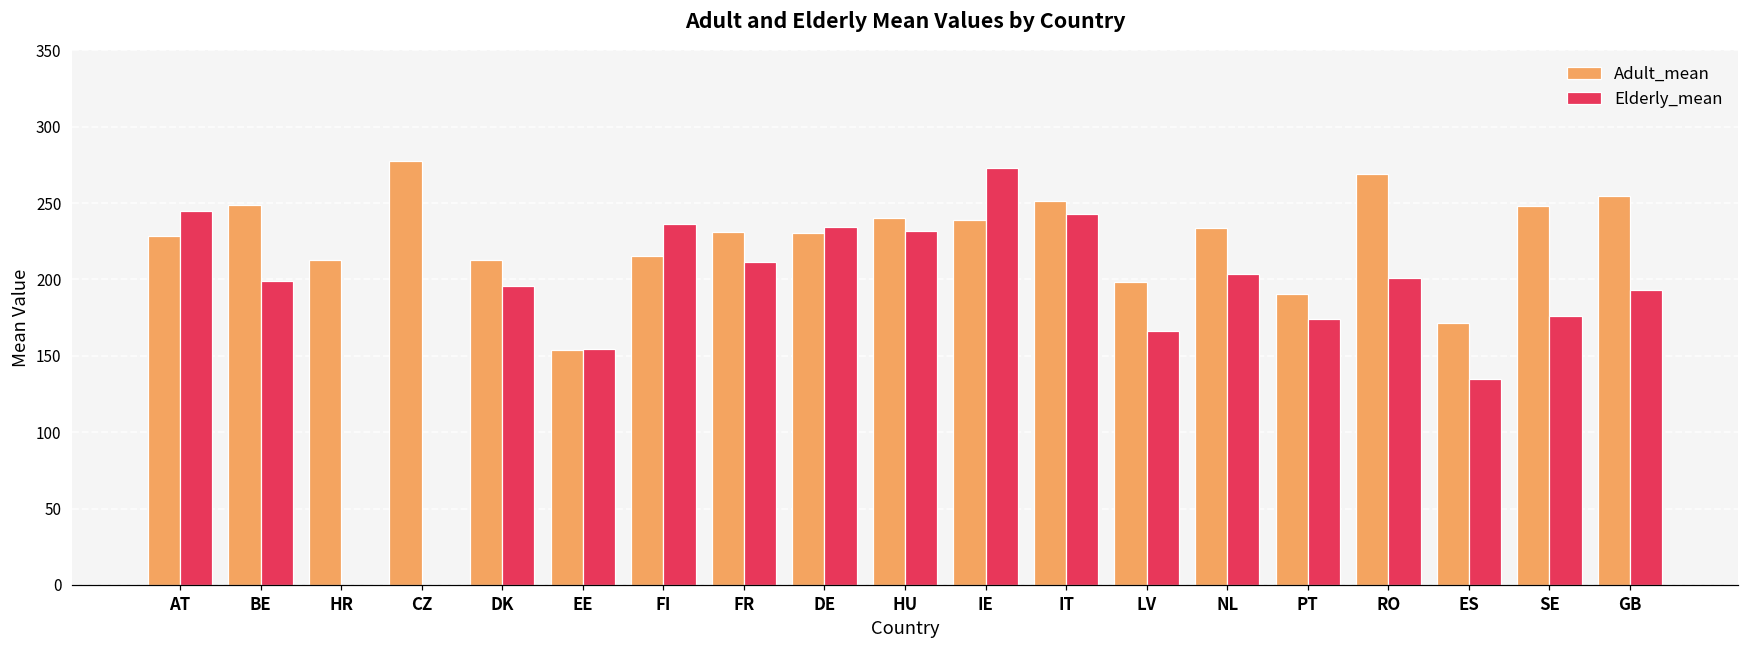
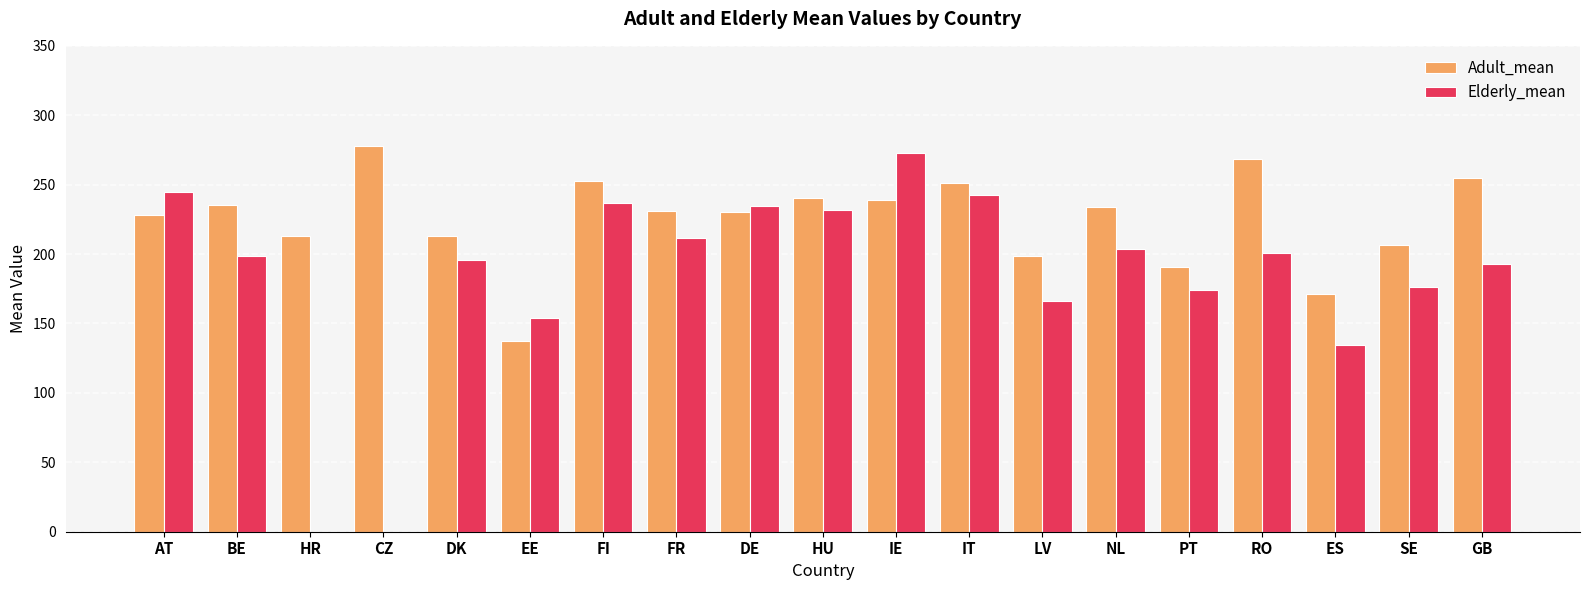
Adult_mean, BE: 249 -> 236
Adult_mean, EE: 154 -> 137
Adult_mean, FI: 215 -> 253
Adult_mean, SE: 248 -> 206
